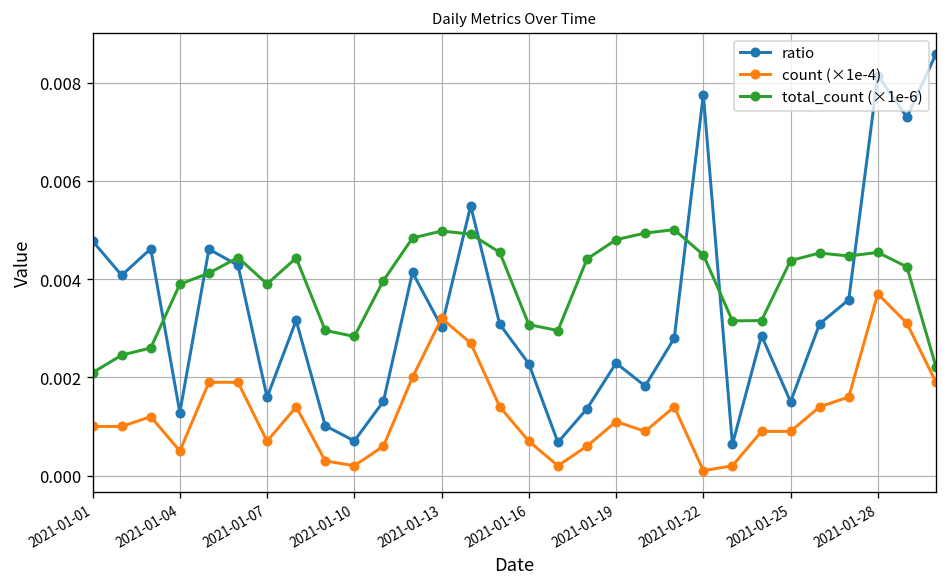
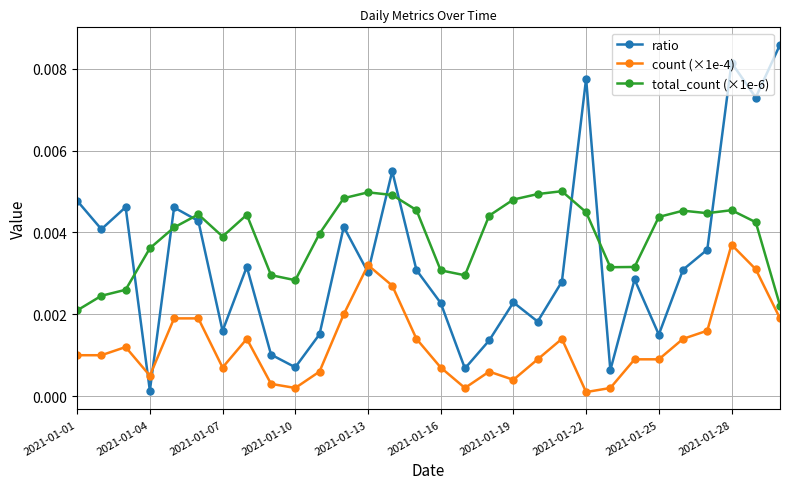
ratio, 2021-01-04: 0.0013 -> 0.0001
total_count (×1e-6), 2021-01-04: 0.0039 -> 0.0036
count (×1e-4), 2021-01-19: 0.0011 -> 0.0004
